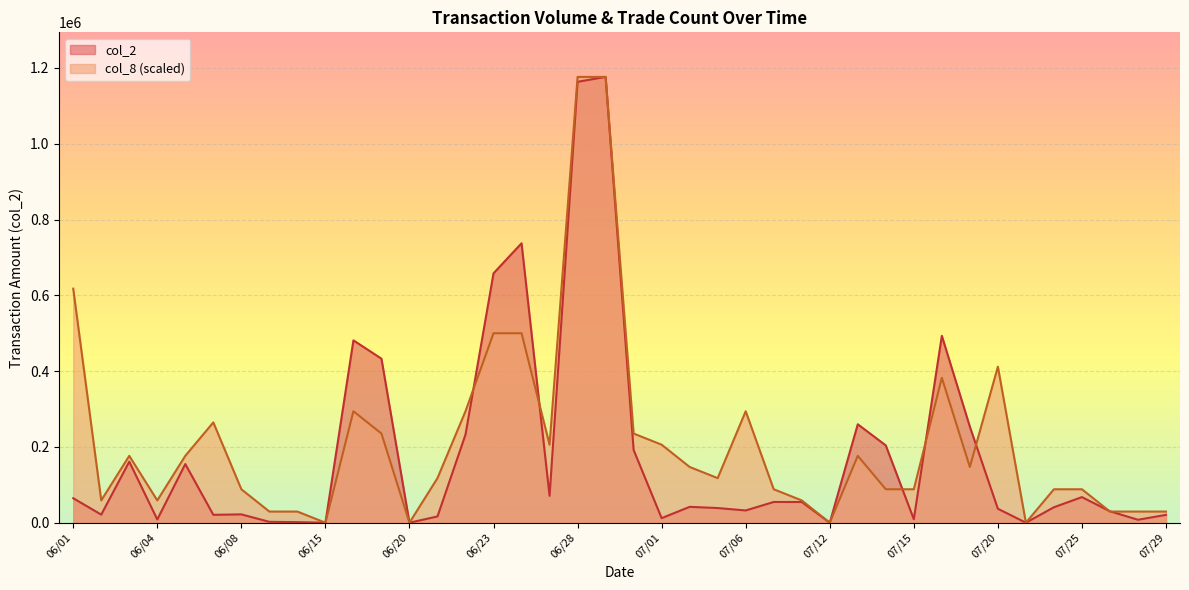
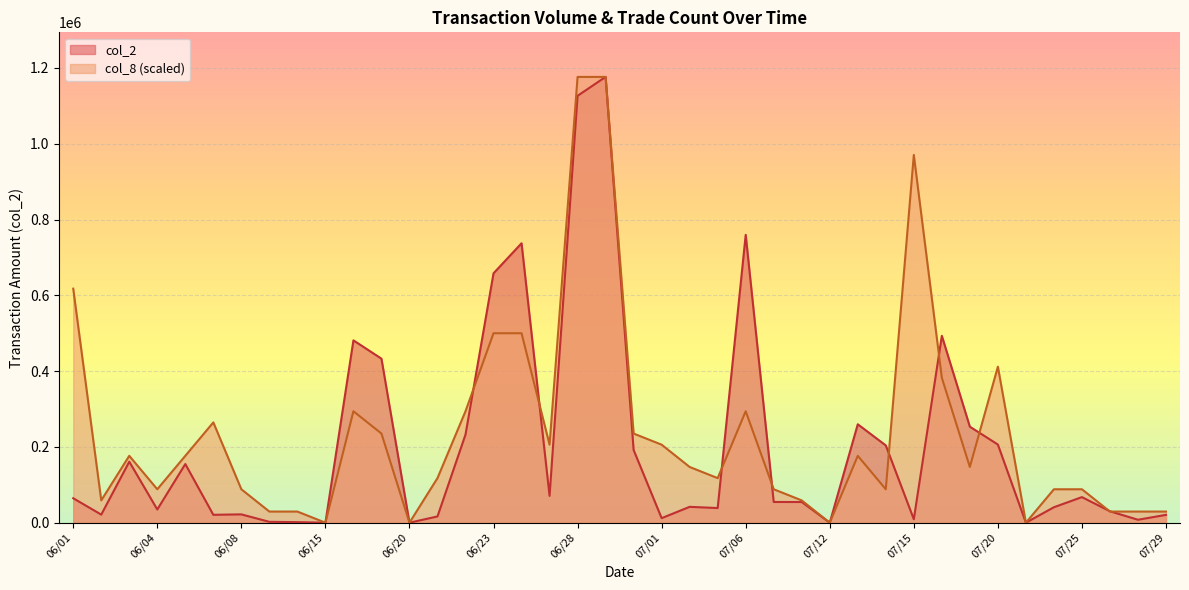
col_2, 06/04: 10000 -> 30000
col_8 (scaled), 06/04: 60000 -> 90000
col_2, 06/28: 1160000 -> 1130000
col_2, 07/06: 30000 -> 760000
col_8 (scaled), 07/15: 90000 -> 970000
col_2, 07/20: 40000 -> 210000
